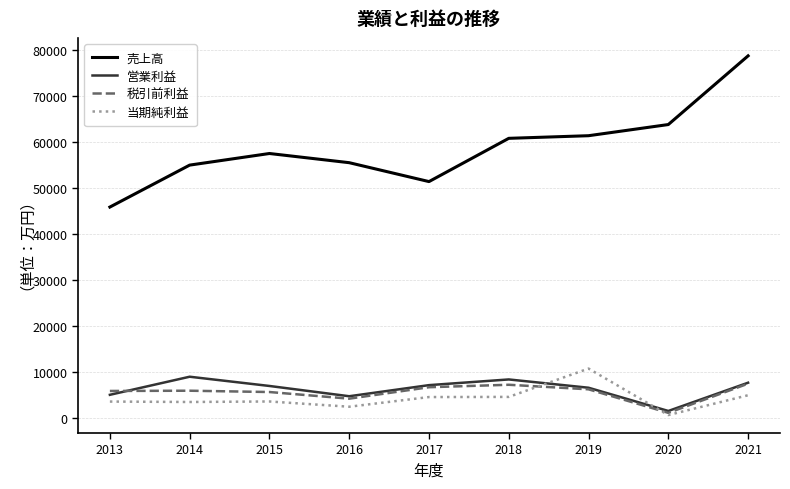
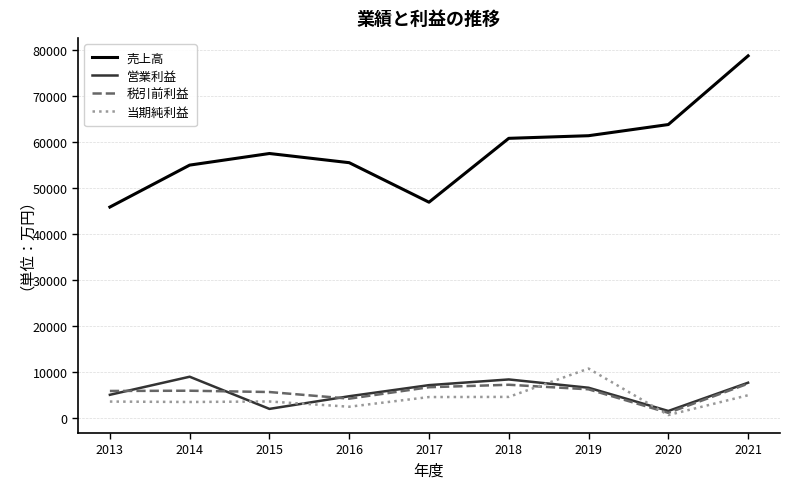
営業利益, 2015: 7000 -> 2000
売上高, 2017: 51000 -> 47000
